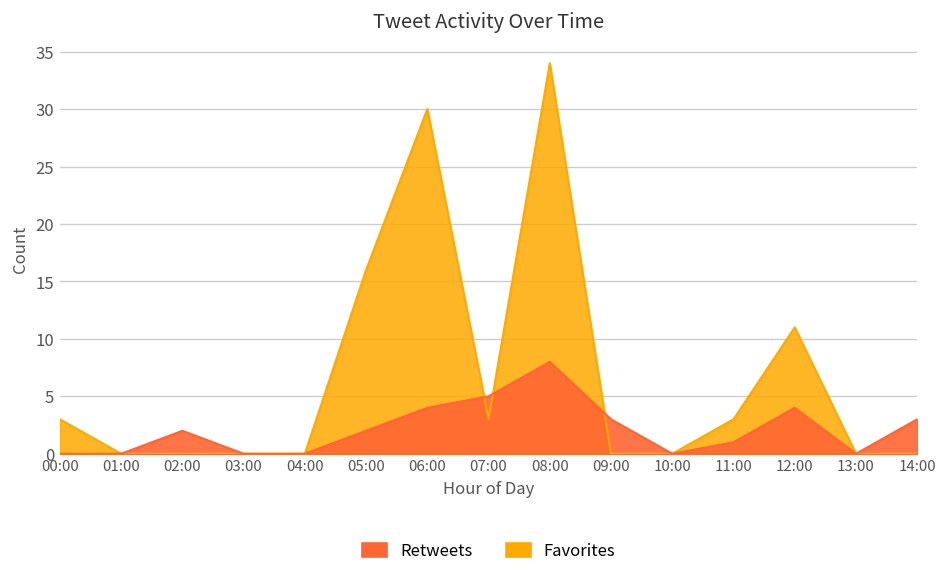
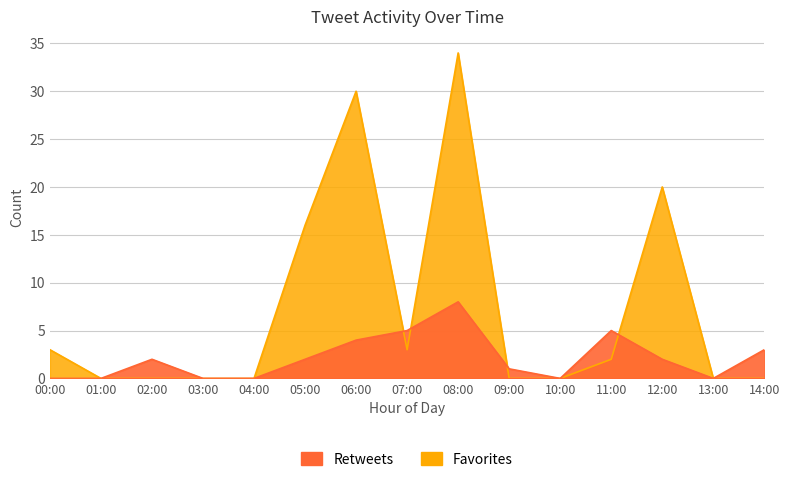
Retweets, 09:00: 3 -> 1
Favorites, 11:00: 3 -> 2
Retweets, 11:00: 1 -> 5
Favorites, 12:00: 11 -> 20
Retweets, 12:00: 4 -> 2
